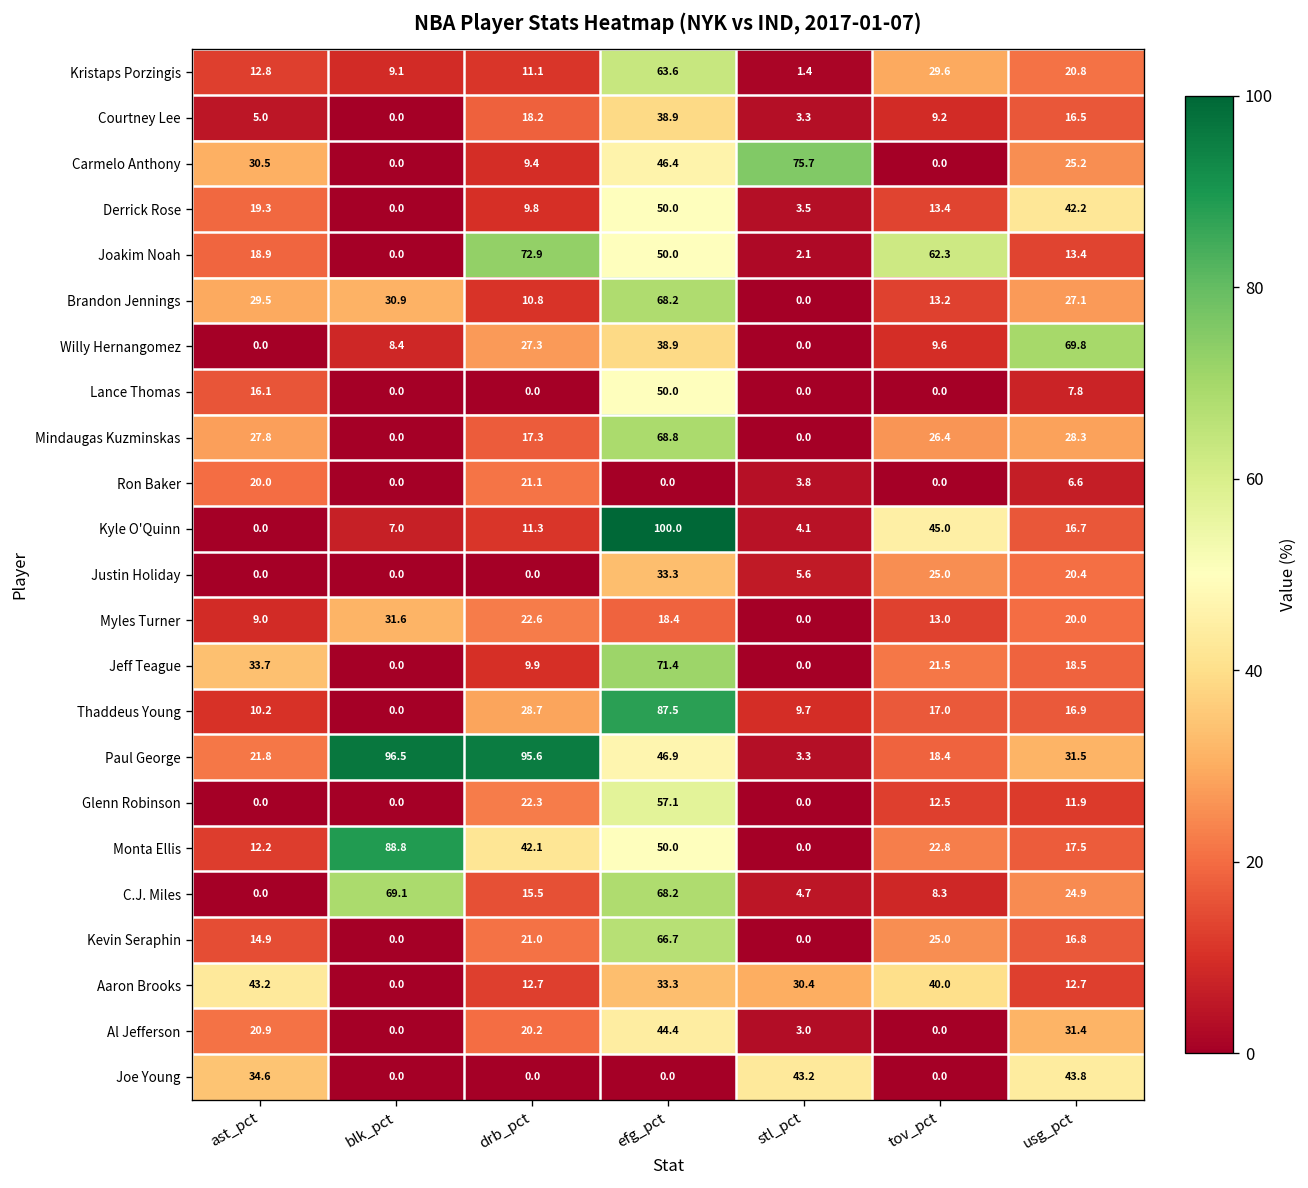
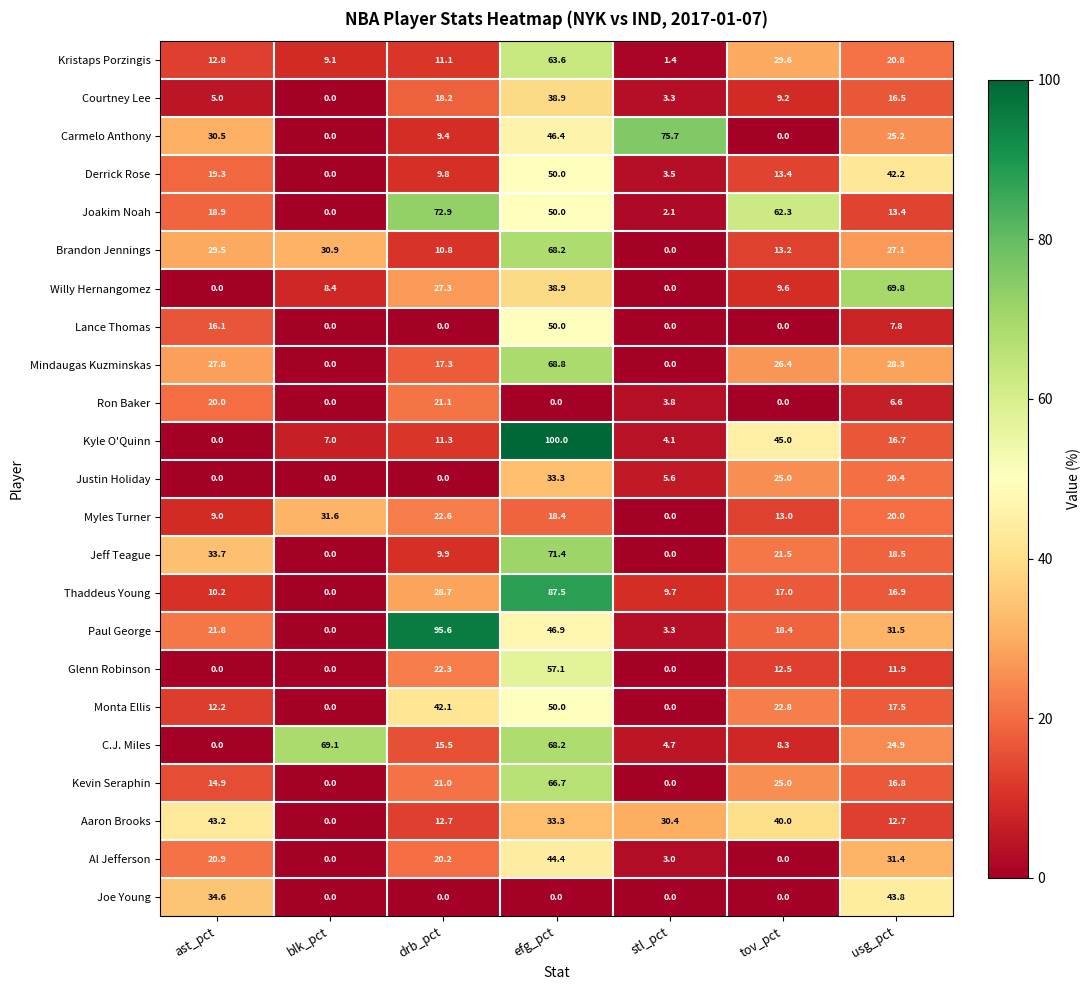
Paul George, blk_pct: 96.5 -> 0.0
Monta Ellis, blk_pct: 88.8 -> 0.0
Joe Young, stl_pct: 43.2 -> 0.0
